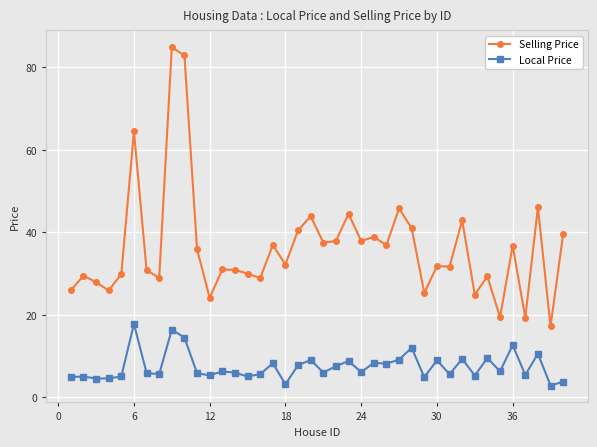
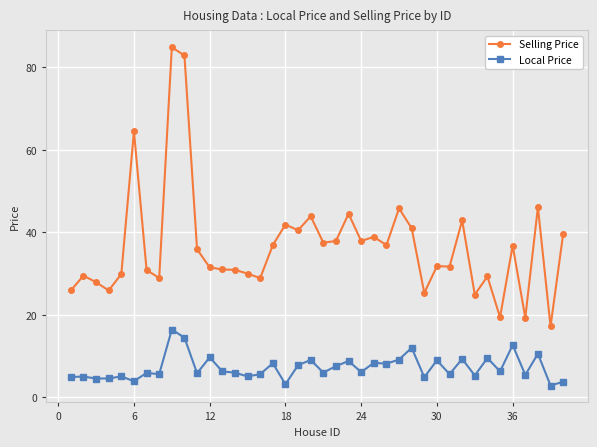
Local Price, 6: 18 -> 4
Selling Price, 12: 24 -> 32
Local Price, 12: 5 -> 10
Selling Price, 18: 32 -> 42
